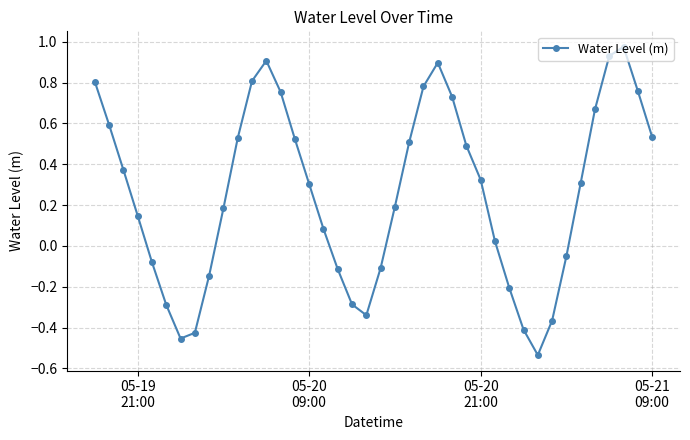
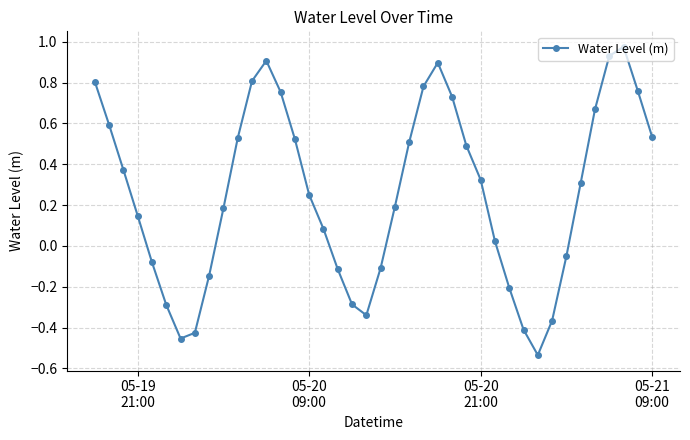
05-20 09:00: 0.30 -> 0.25
